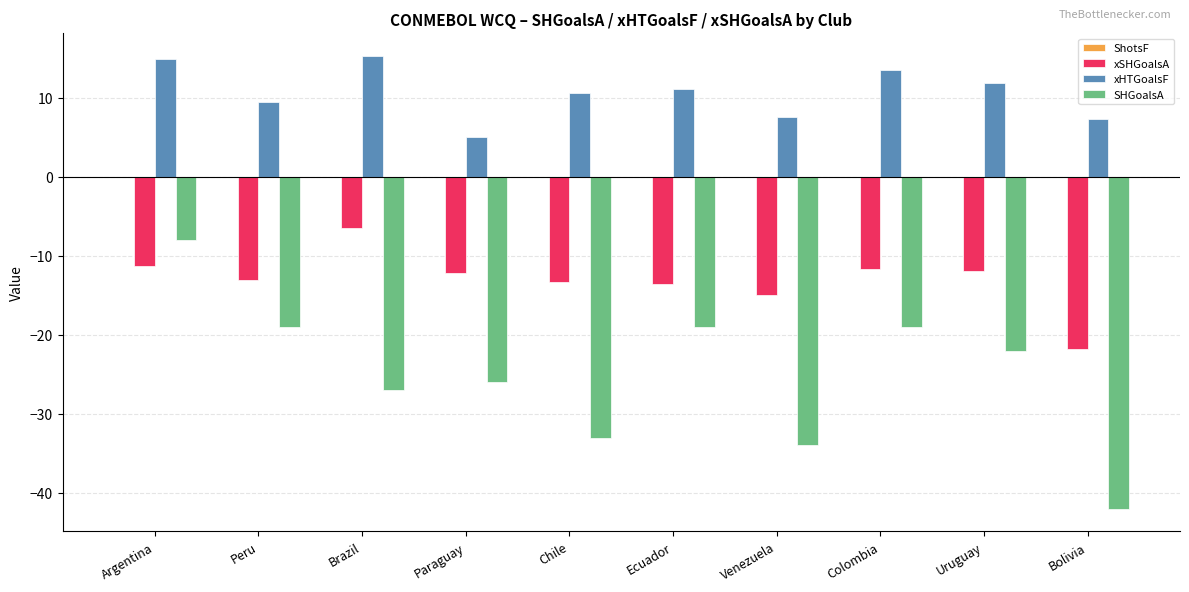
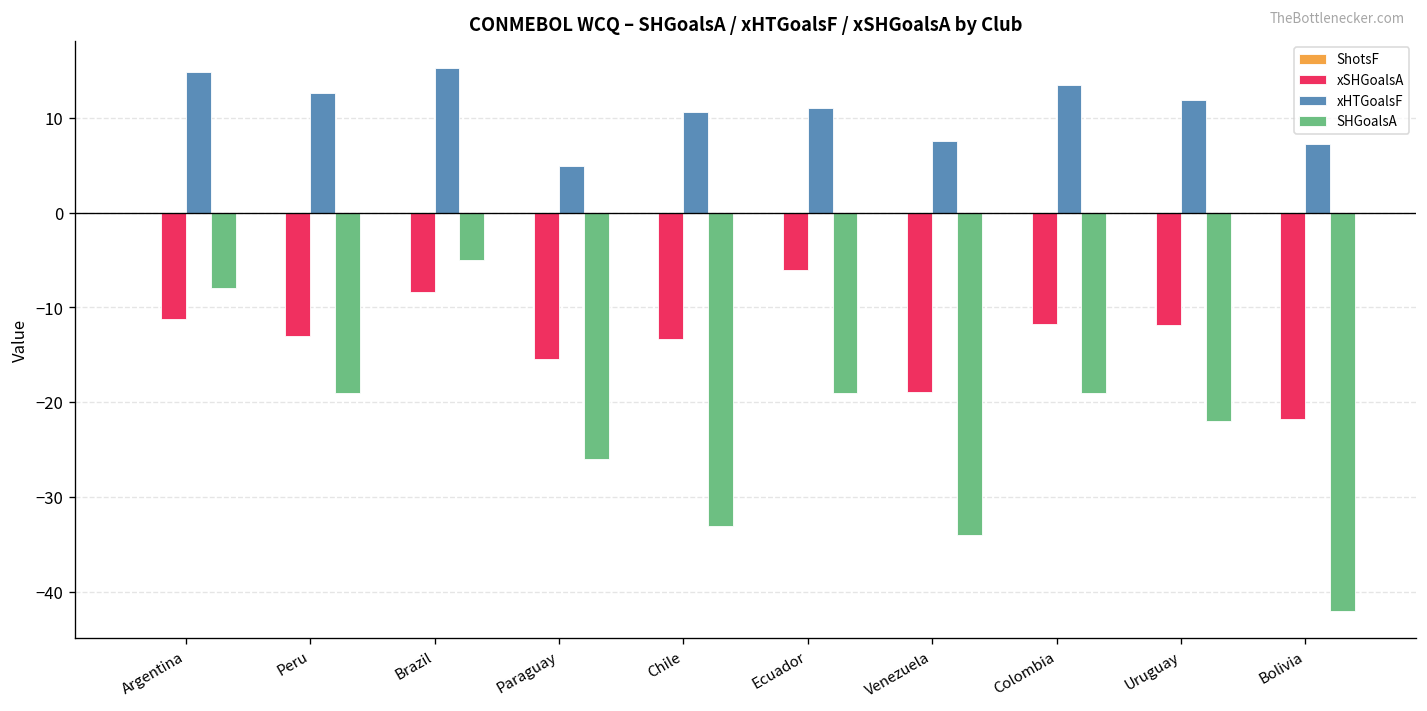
xHTGoalsF, Peru: 9 -> 13
xSHGoalsA, Brazil: -6 -> -8
SHGoalsA, Brazil: -27 -> -5
xSHGoalsA, Paraguay: -12 -> -15
xSHGoalsA, Ecuador: -14 -> -6
xSHGoalsA, Venezuela: -15 -> -19
